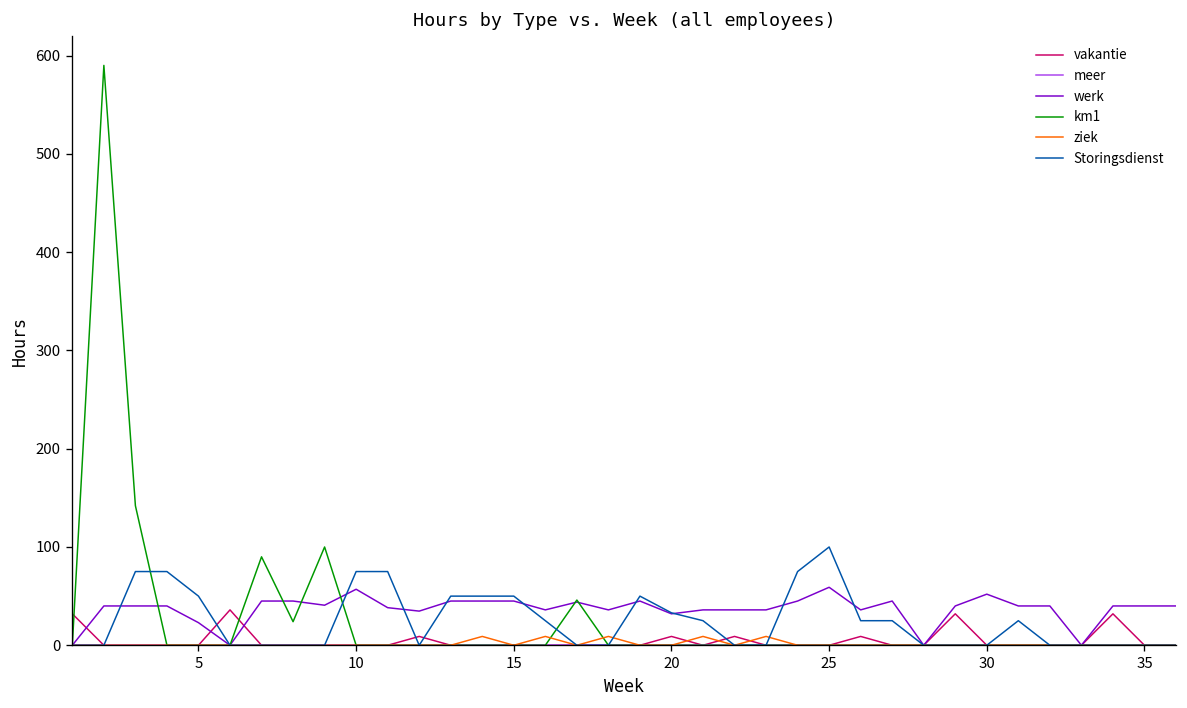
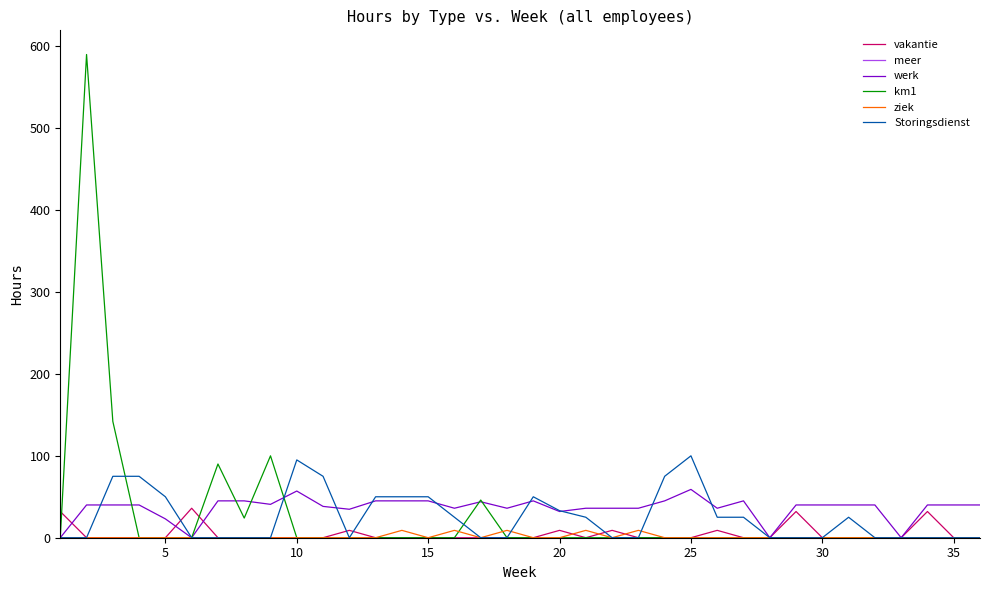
Storingsdienst, 10: 80 -> 100
werk, 30: 50 -> 40
